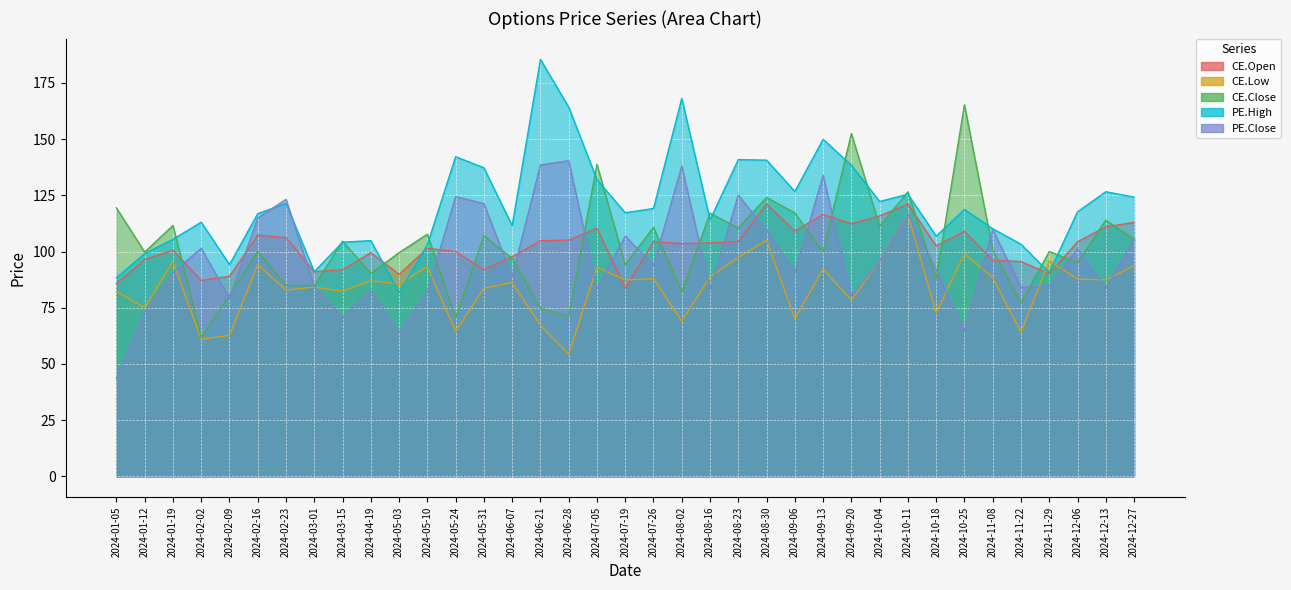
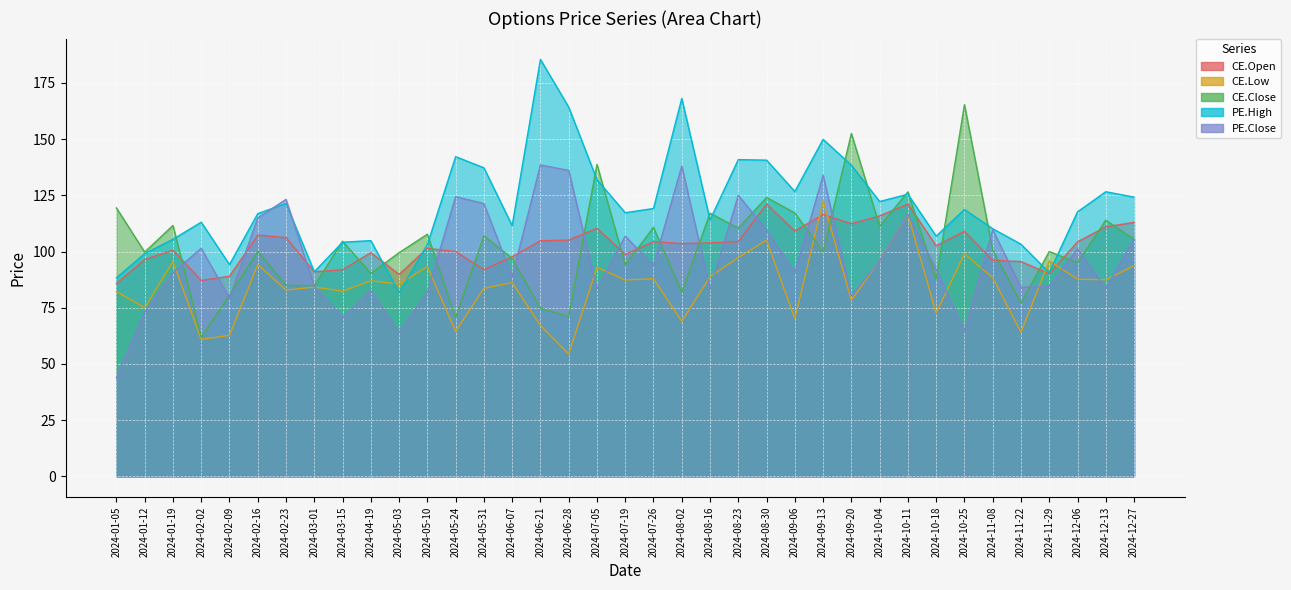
PE.Close, 2024-06-28: 140 -> 136
CE.Open, 2024-07-19: 84 -> 99
CE.Low, 2024-09-13: 92 -> 123
